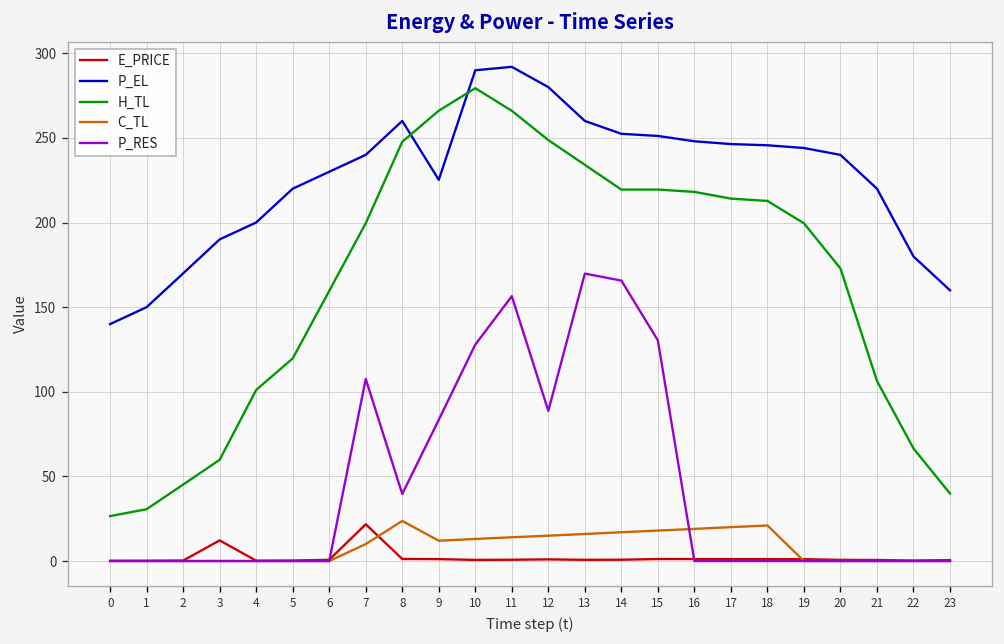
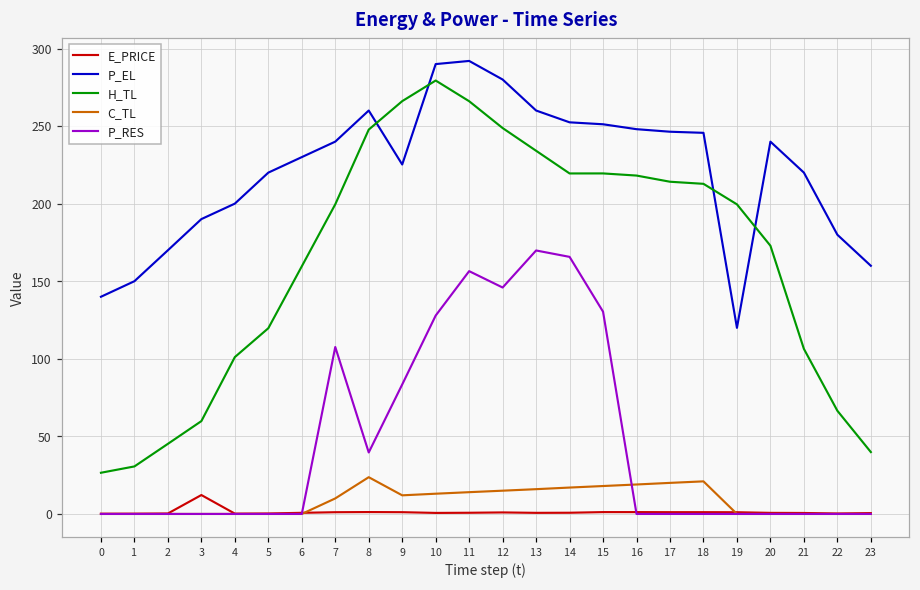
E_PRICE, 7: 22 -> 1
P_RES, 12: 89 -> 146
P_EL, 19: 244 -> 120
